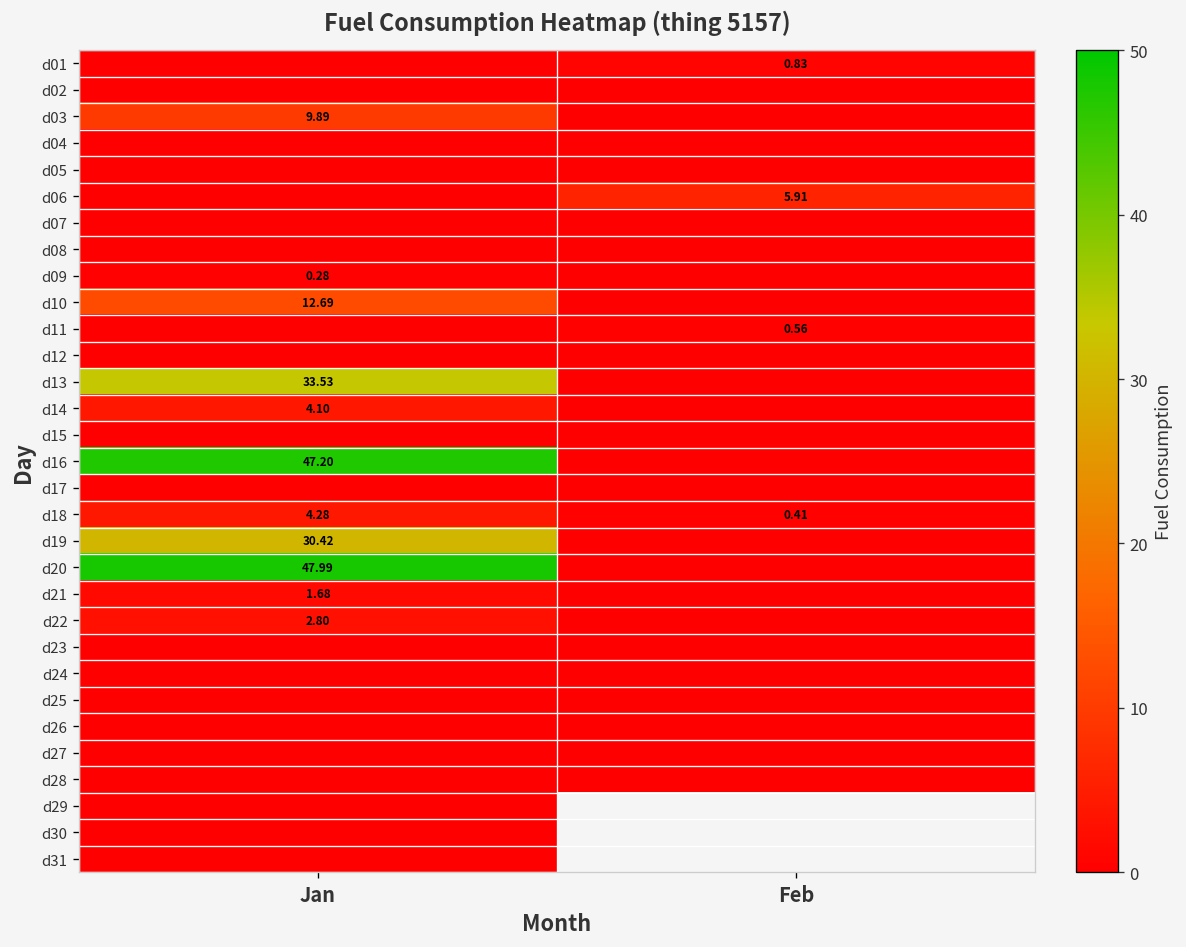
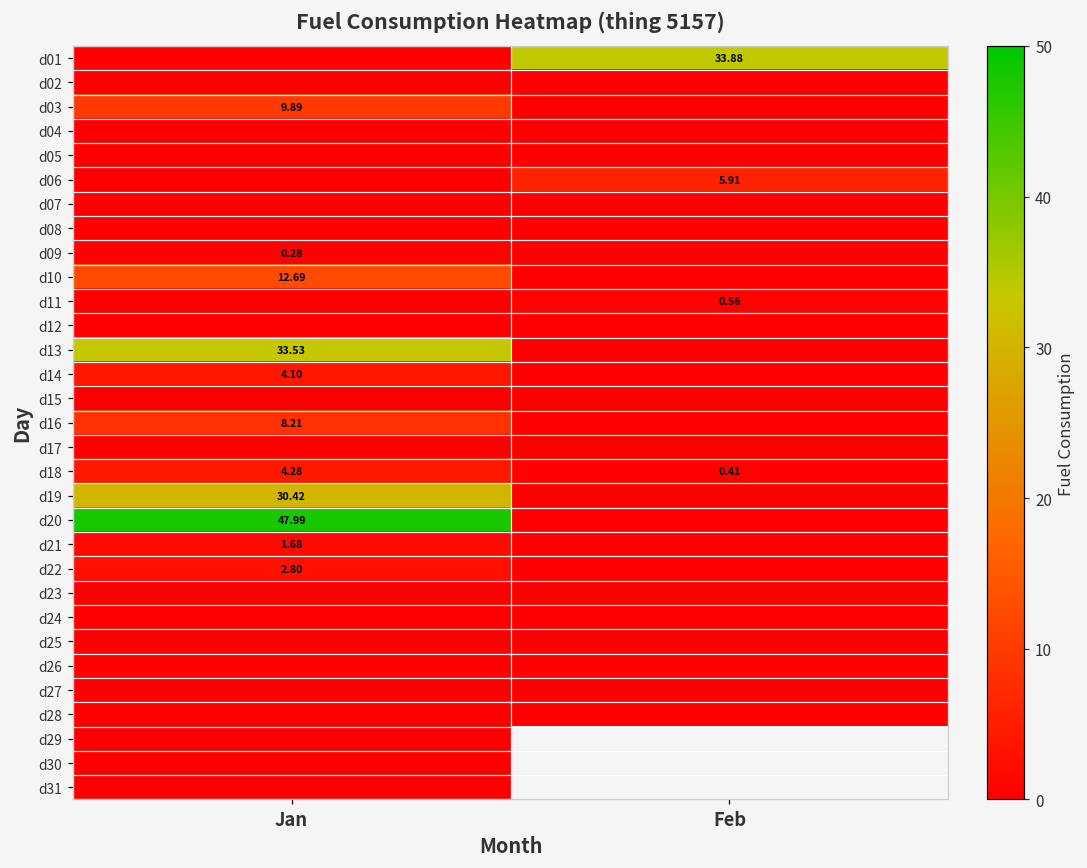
d01, Feb: 0.83 -> 33.88
d16, Jan: 47.20 -> 8.21
